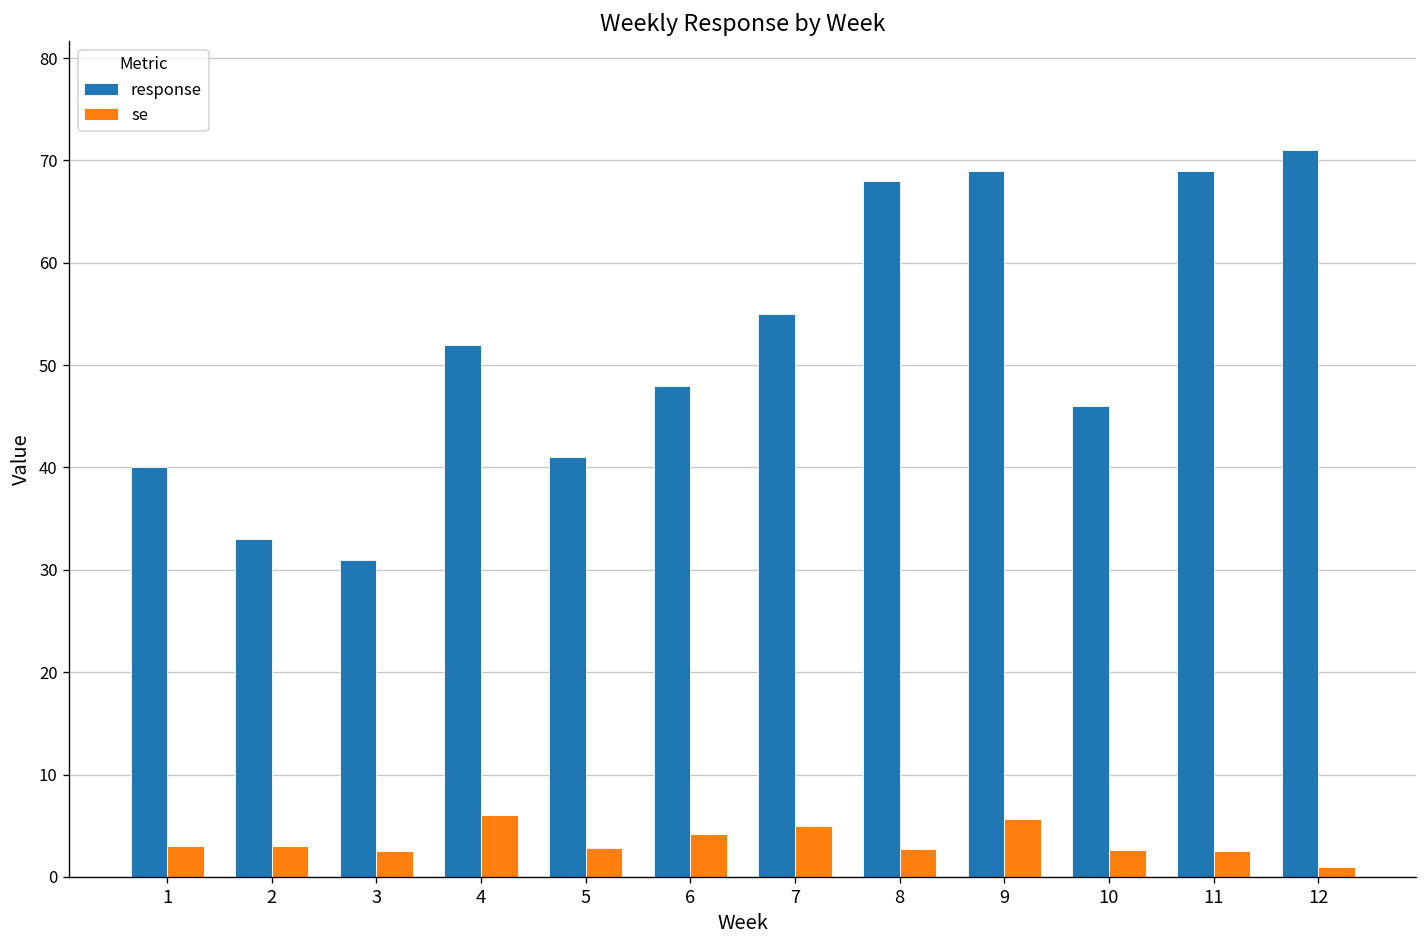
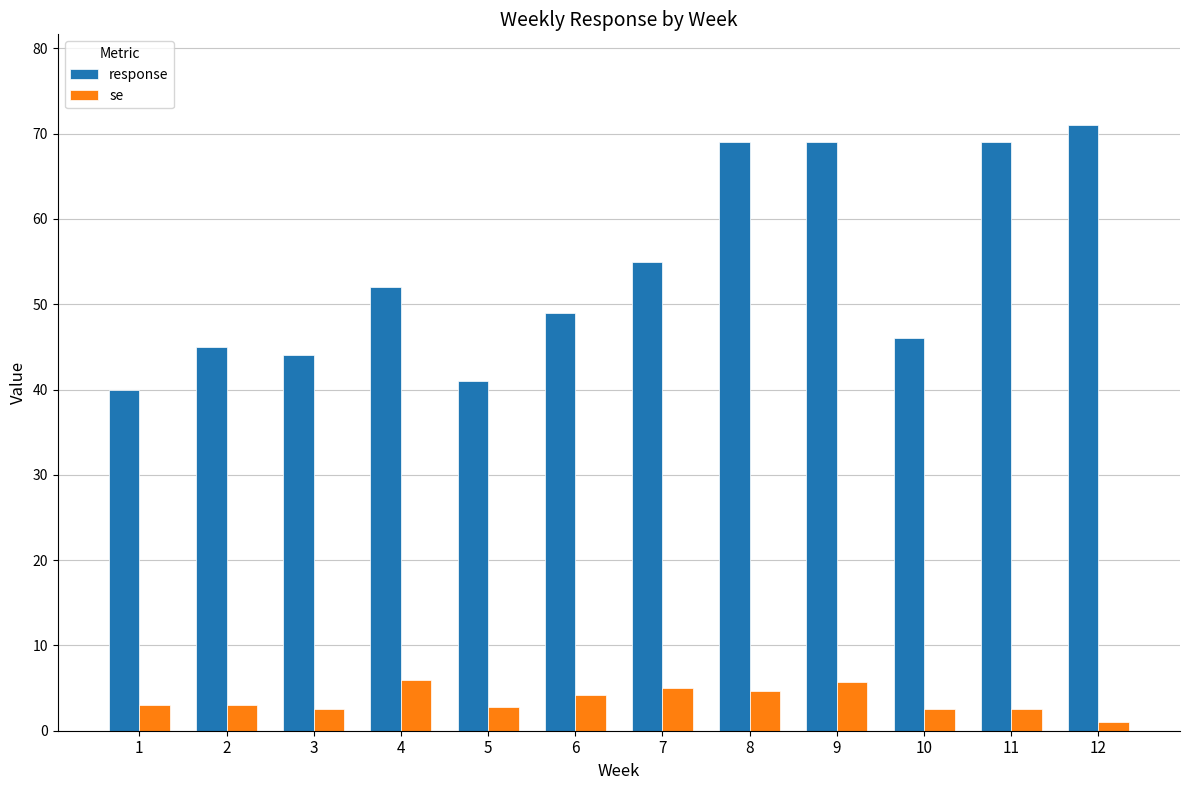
response, 2: 33 -> 45
response, 3: 31 -> 44
response, 6: 48 -> 49
response, 8: 68 -> 69
se, 8: 3 -> 5
